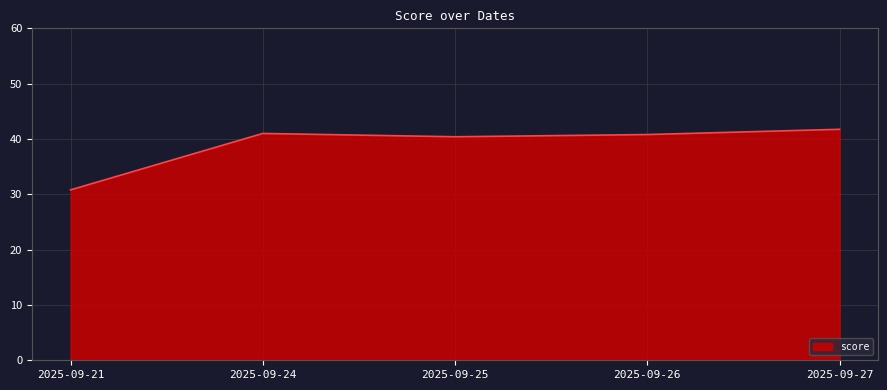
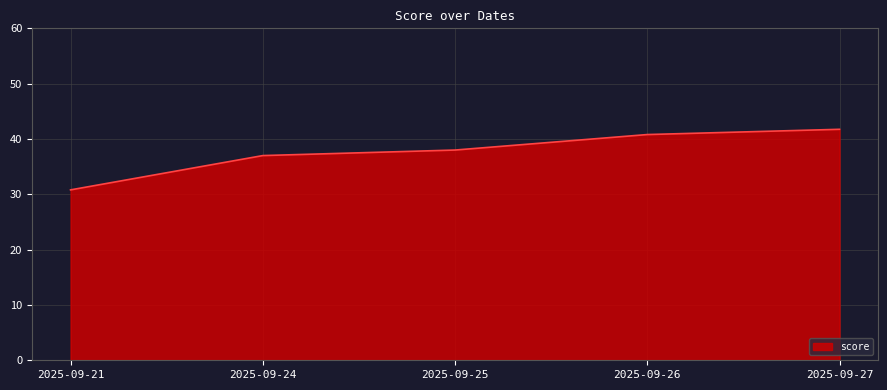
2025-09-24: 41 -> 37
2025-09-25: 40 -> 38
